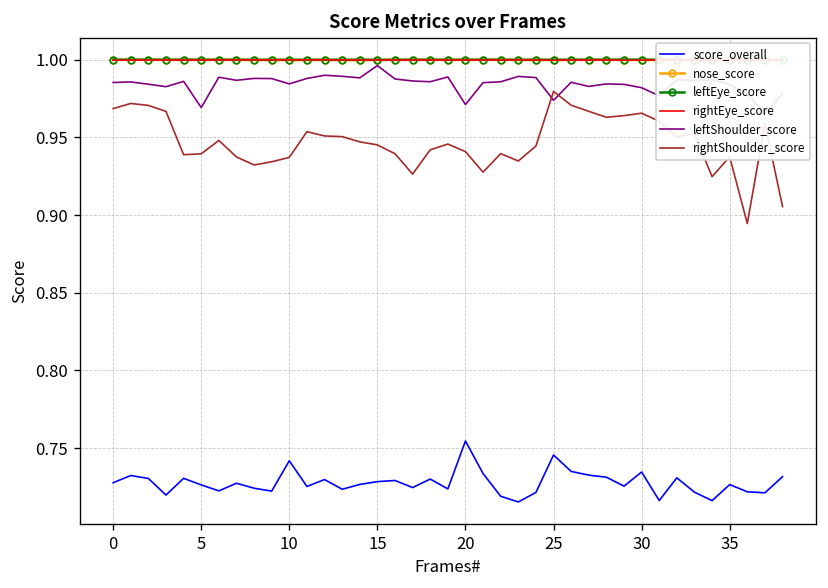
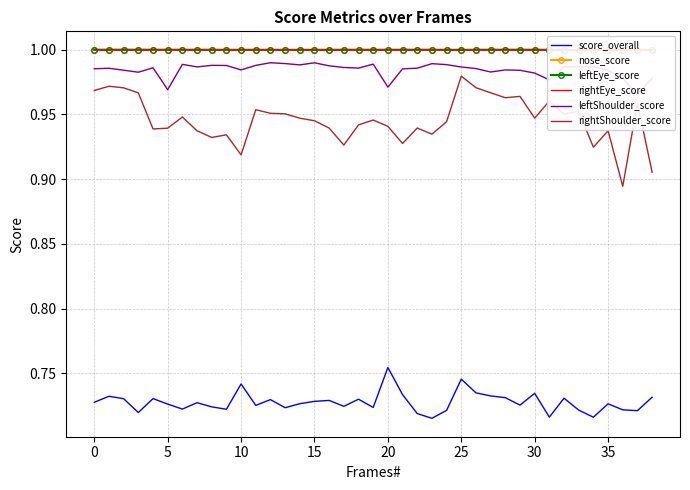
rightShoulder_score, 10: 0.937 -> 0.919
leftShoulder_score, 15: 0.996 -> 0.990
leftShoulder_score, 25: 0.974 -> 0.987
rightShoulder_score, 30: 0.966 -> 0.947
